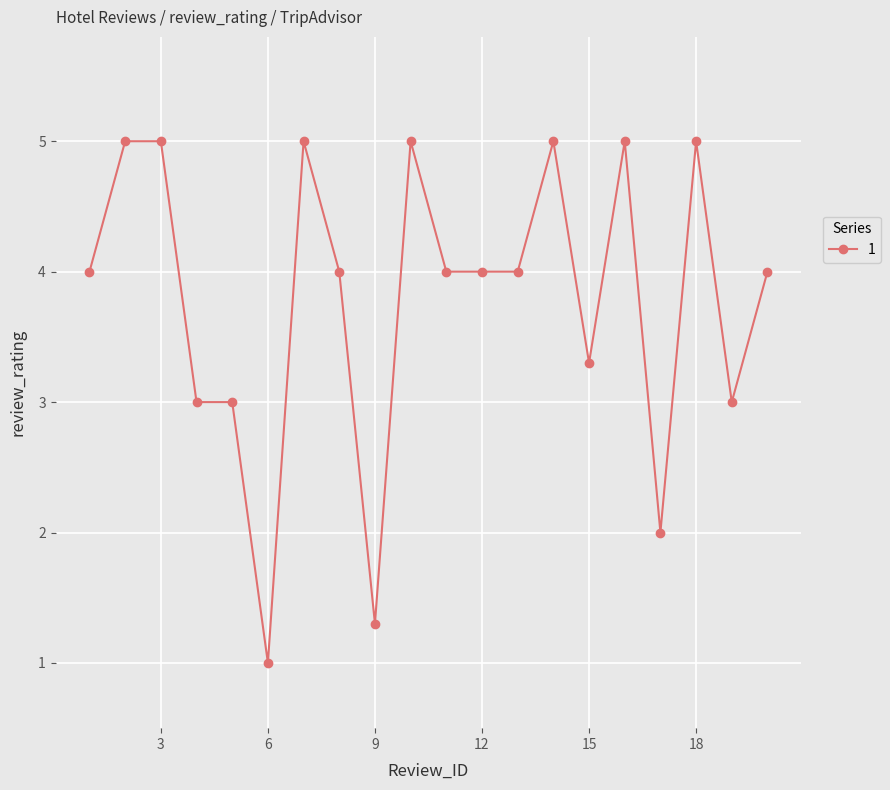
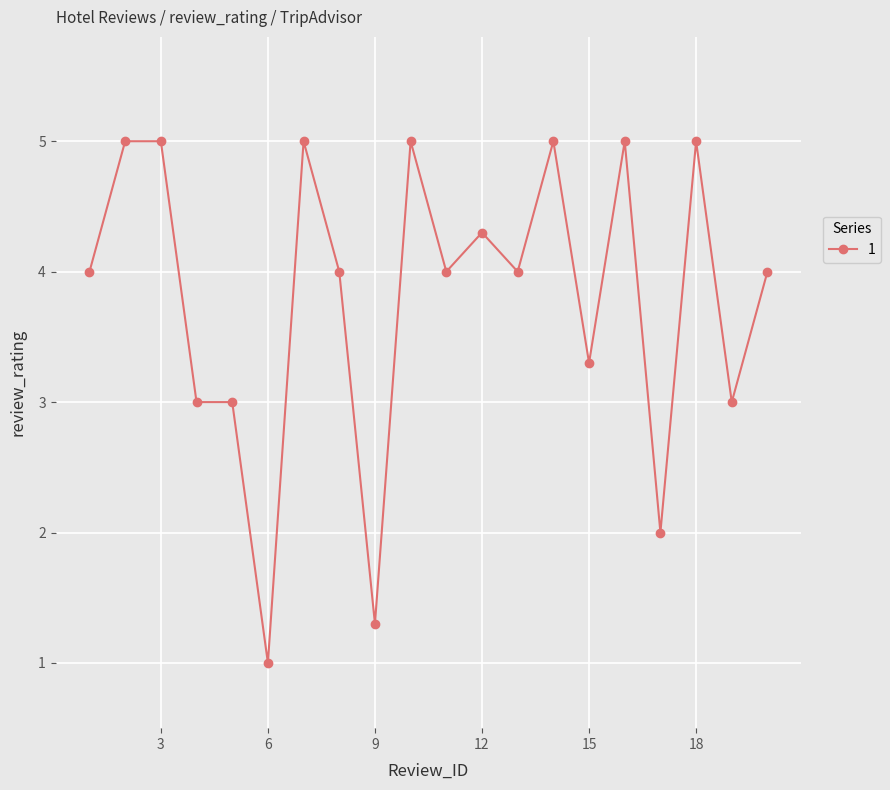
12: 4.0 -> 4.3
